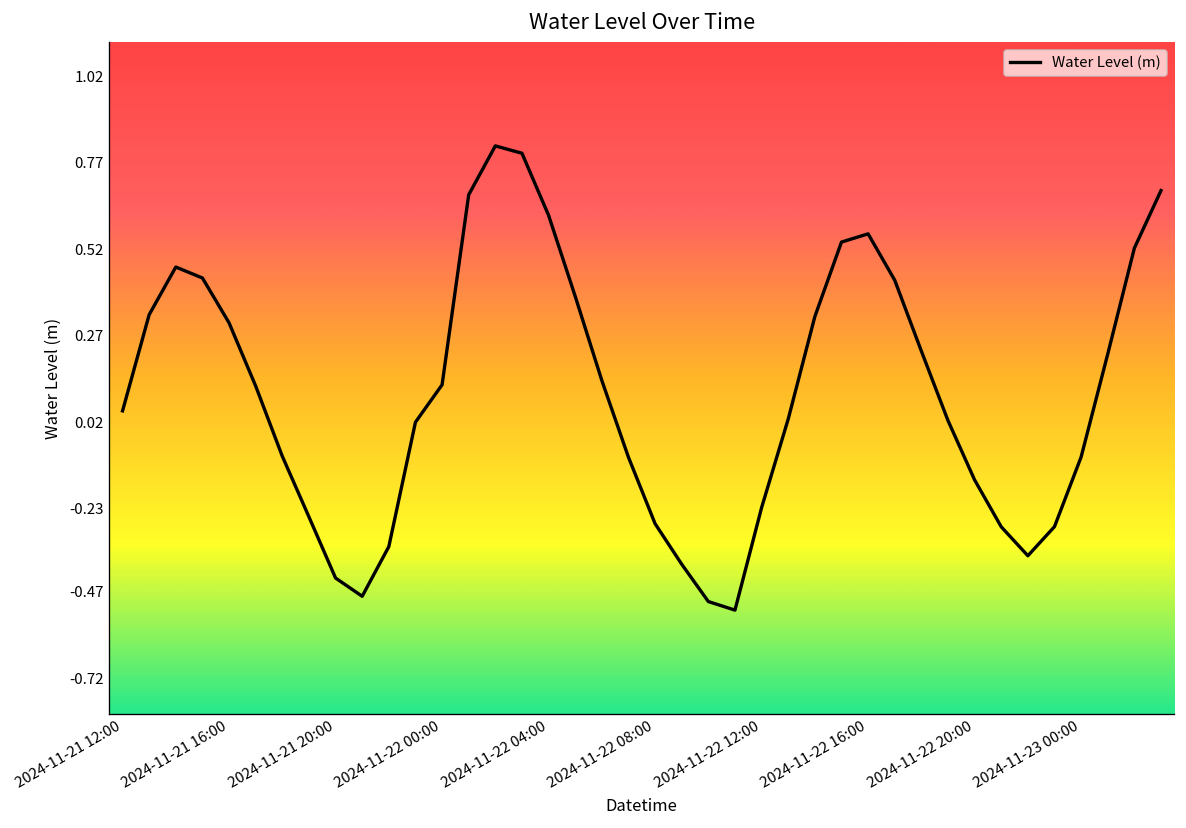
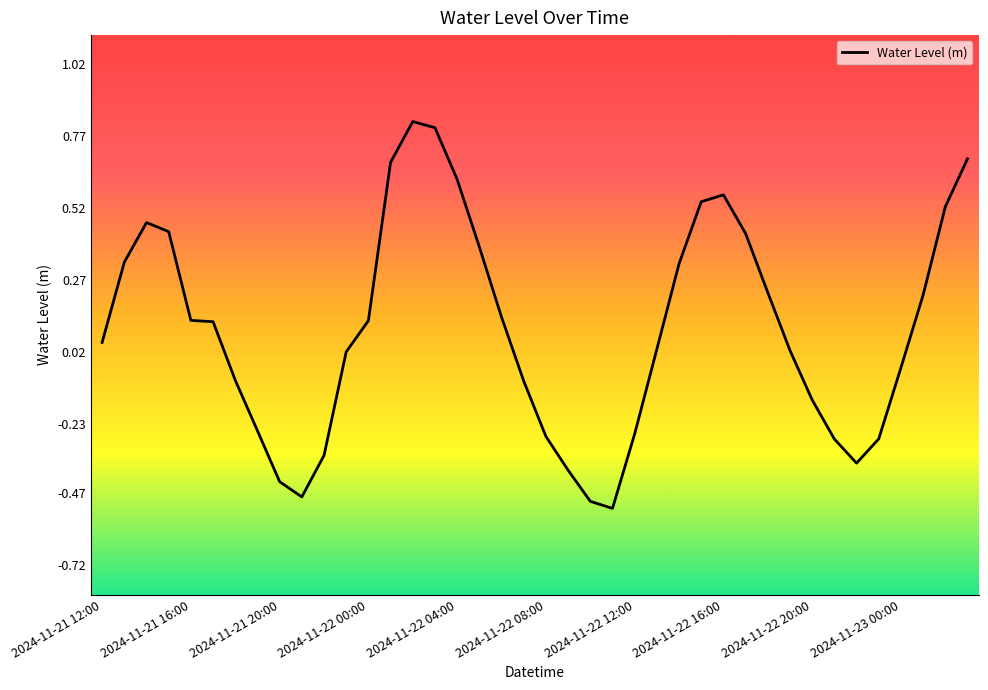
2024-11-21 16:00: 0.31 -> 0.13
2024-11-22 12:00: -0.23 -> -0.26
2024-11-23 00:00: -0.08 -> -0.03
